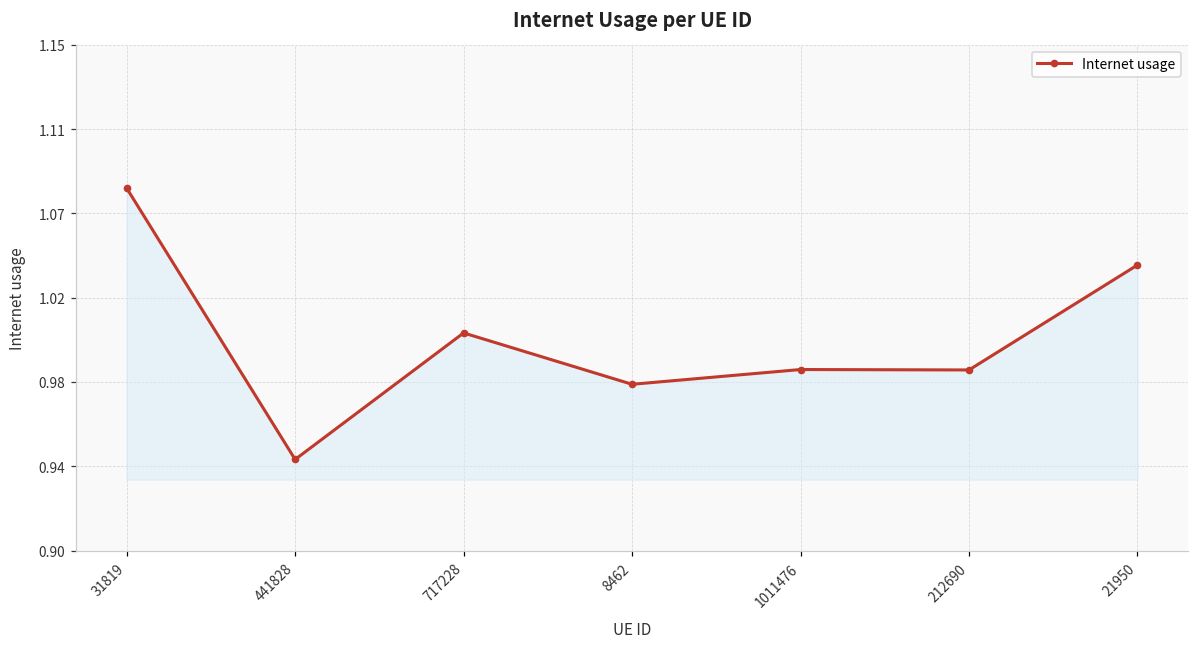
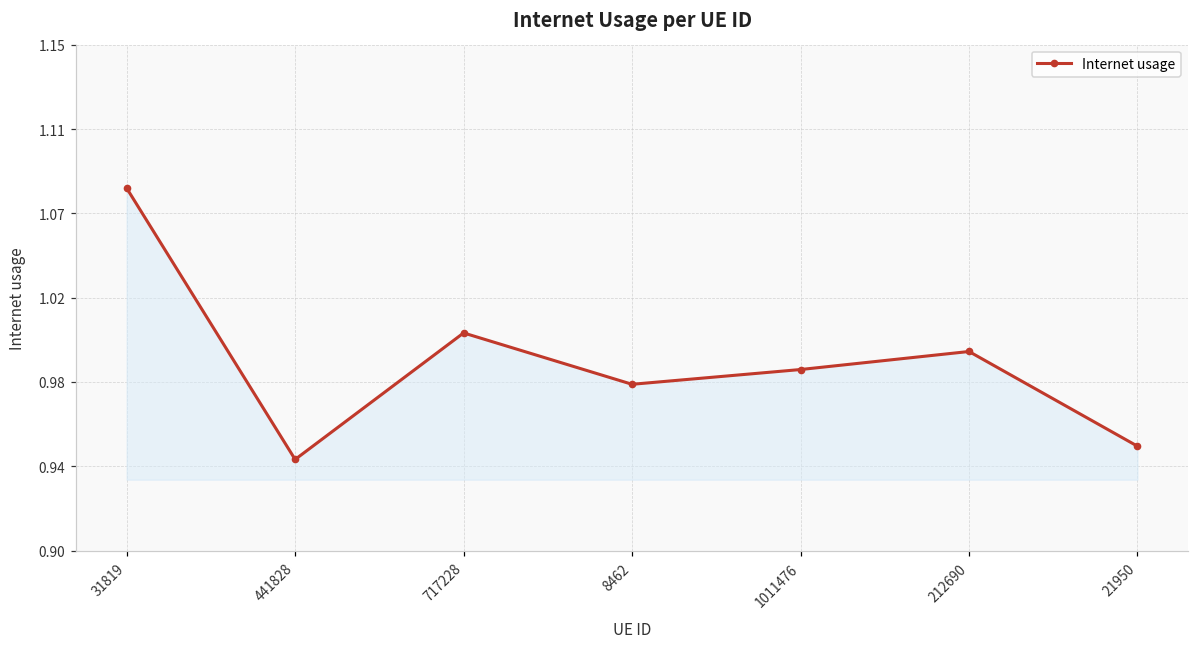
212690: 0.989 -> 0.998
21950: 1.041 -> 0.952
